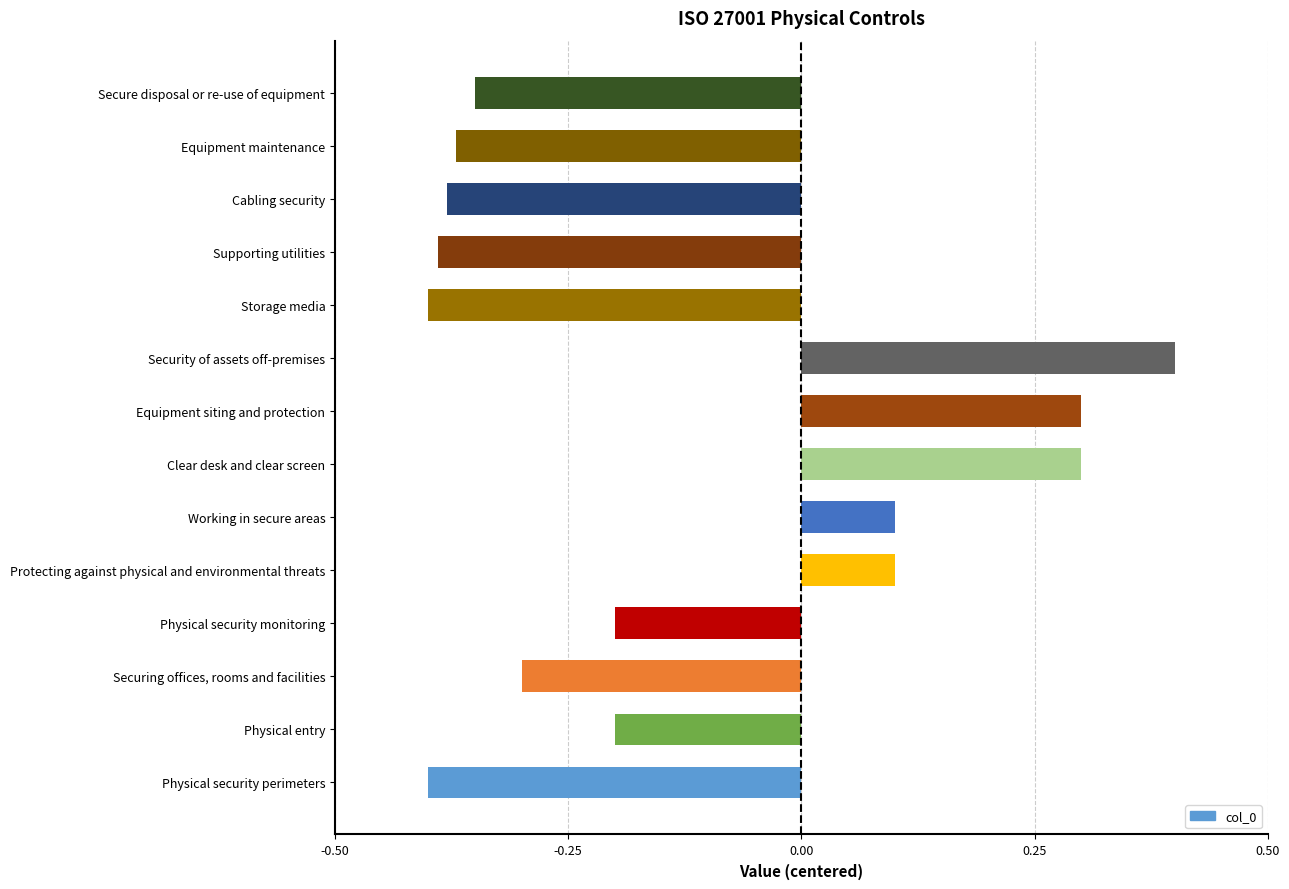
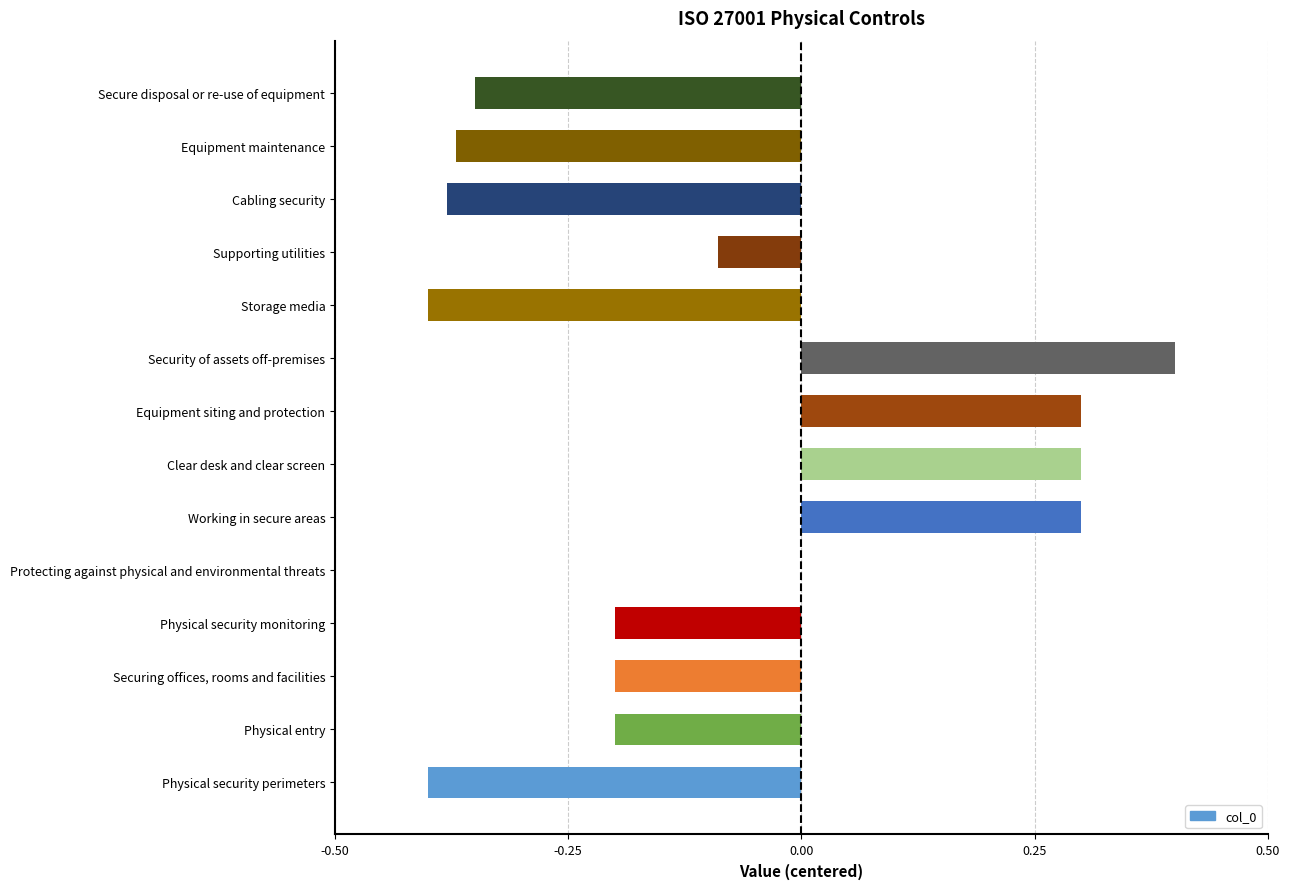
Supporting utilities: -0.39 -> -0.09
Working in secure areas: 0.10 -> 0.30
Protecting against physical and environmental threats: 0.10 -> 0.00
Securing offices, rooms and facilities: -0.30 -> -0.20
